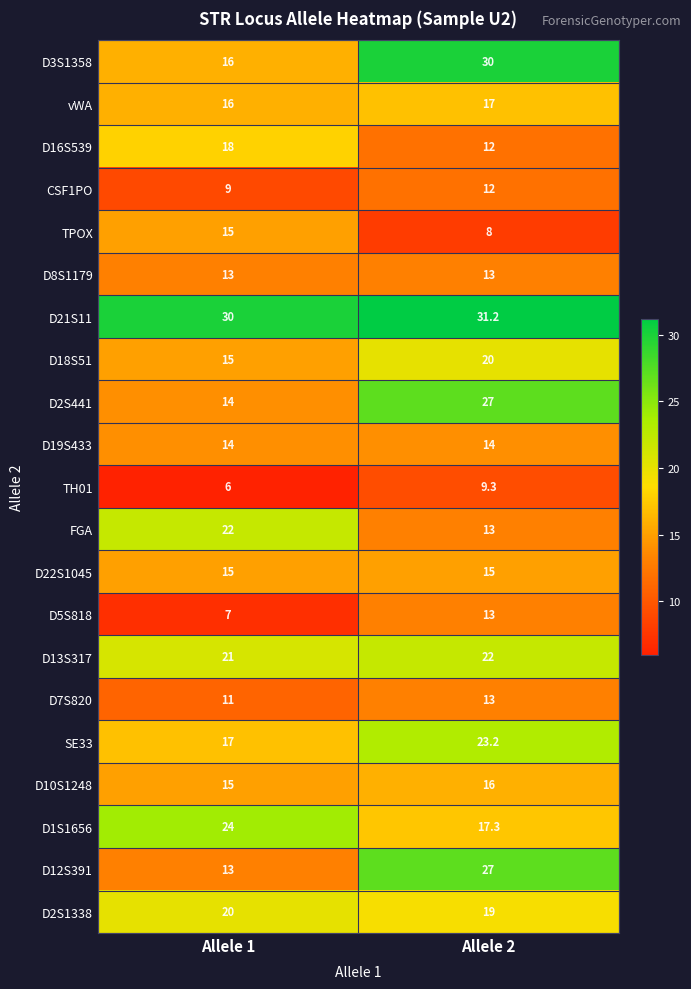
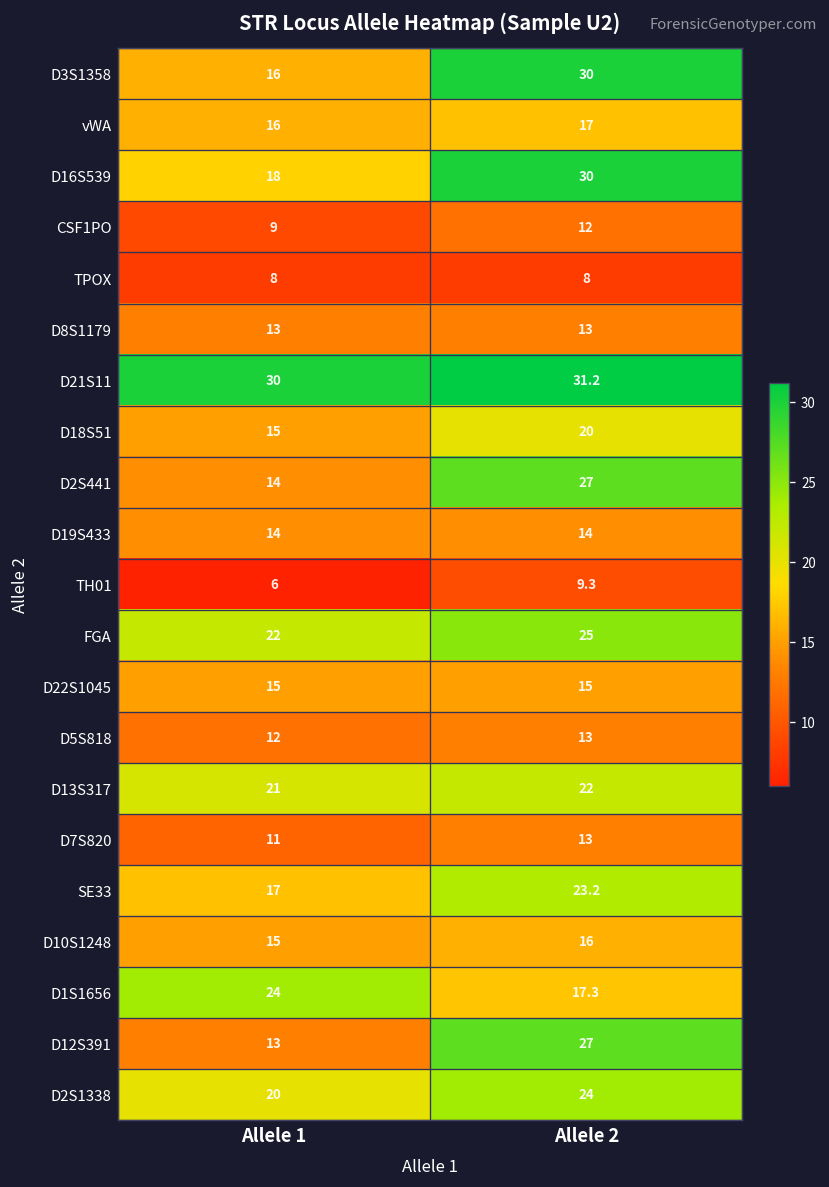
D16S539, Allele 2: 12 -> 30
TPOX, Allele 1: 15 -> 8
FGA, Allele 2: 13 -> 25
D5S818, Allele 1: 7 -> 12
D2S1338, Allele 2: 19 -> 24
